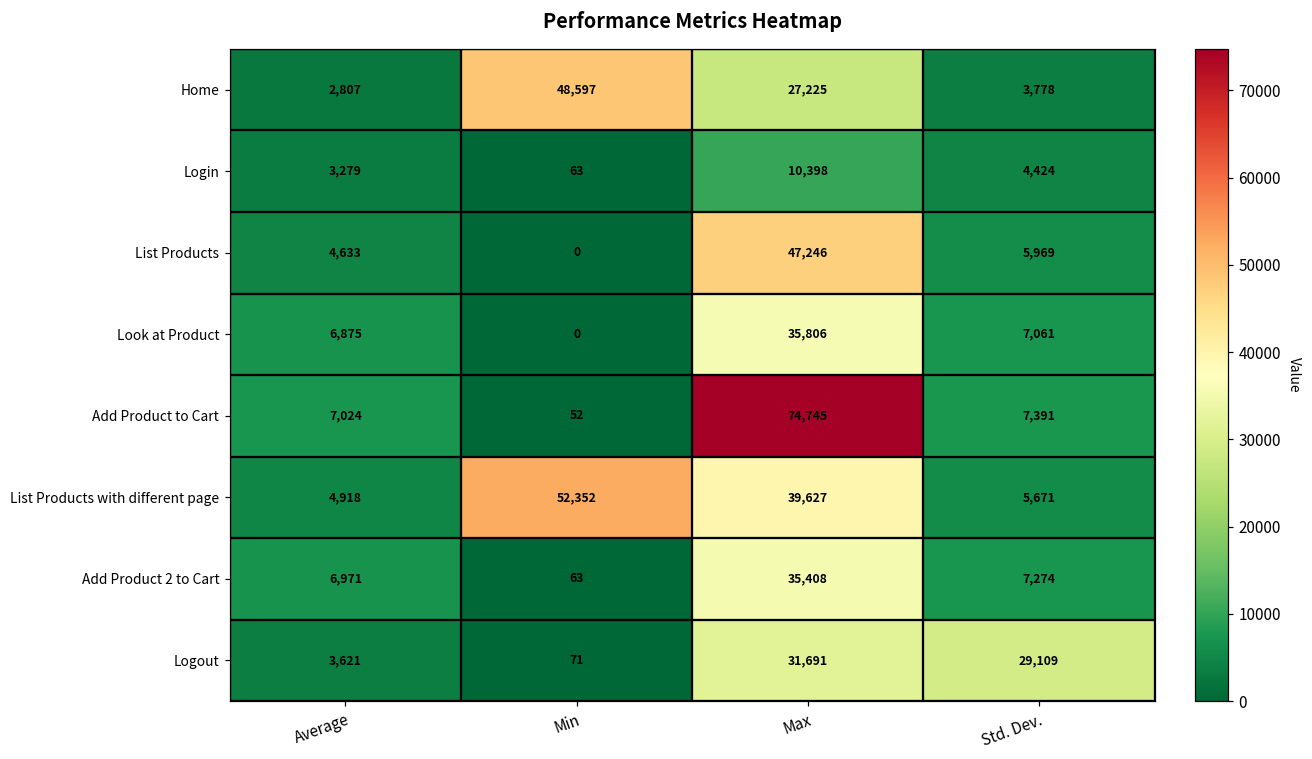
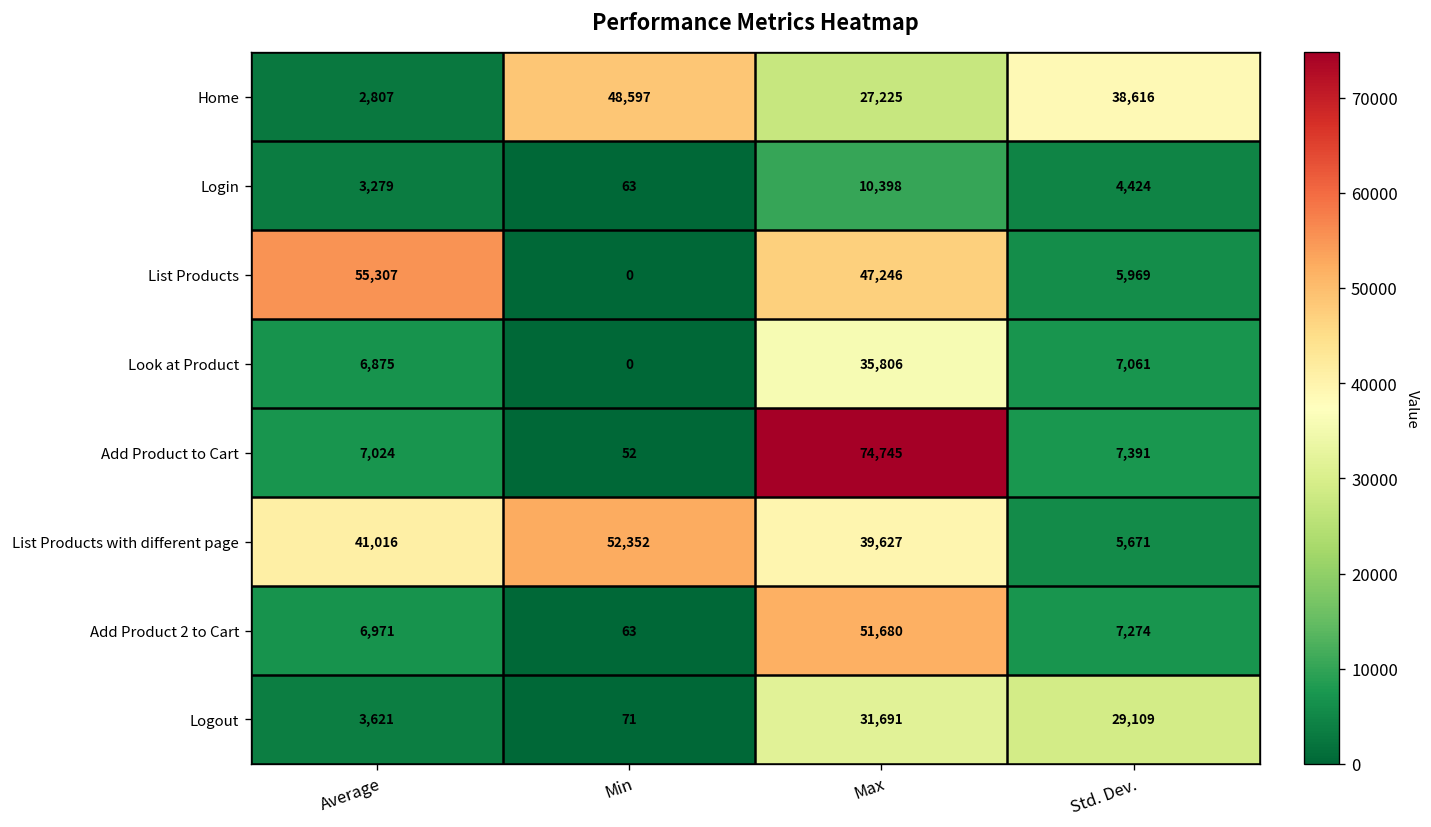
Home, Std. Dev.: 3,778 -> 38,616
List Products, Average: 4,633 -> 55,307
List Products with different page, Average: 4,918 -> 41,016
Add Product 2 to Cart, Max: 35,408 -> 51,680
